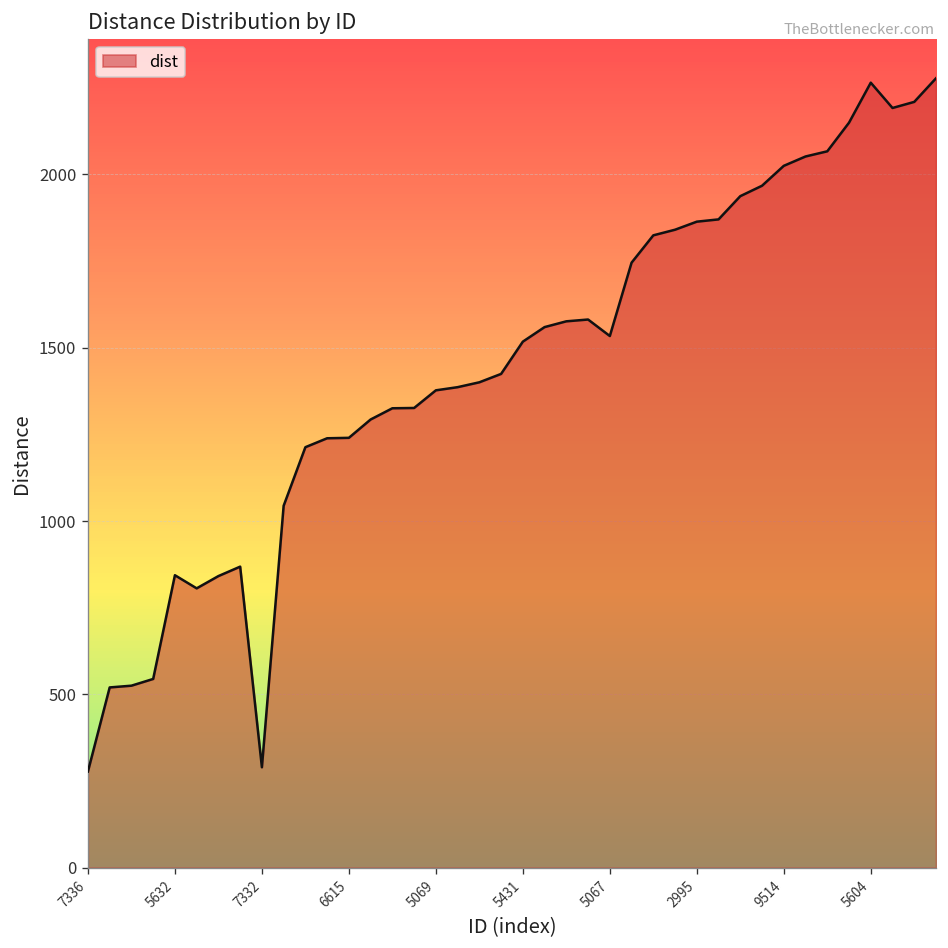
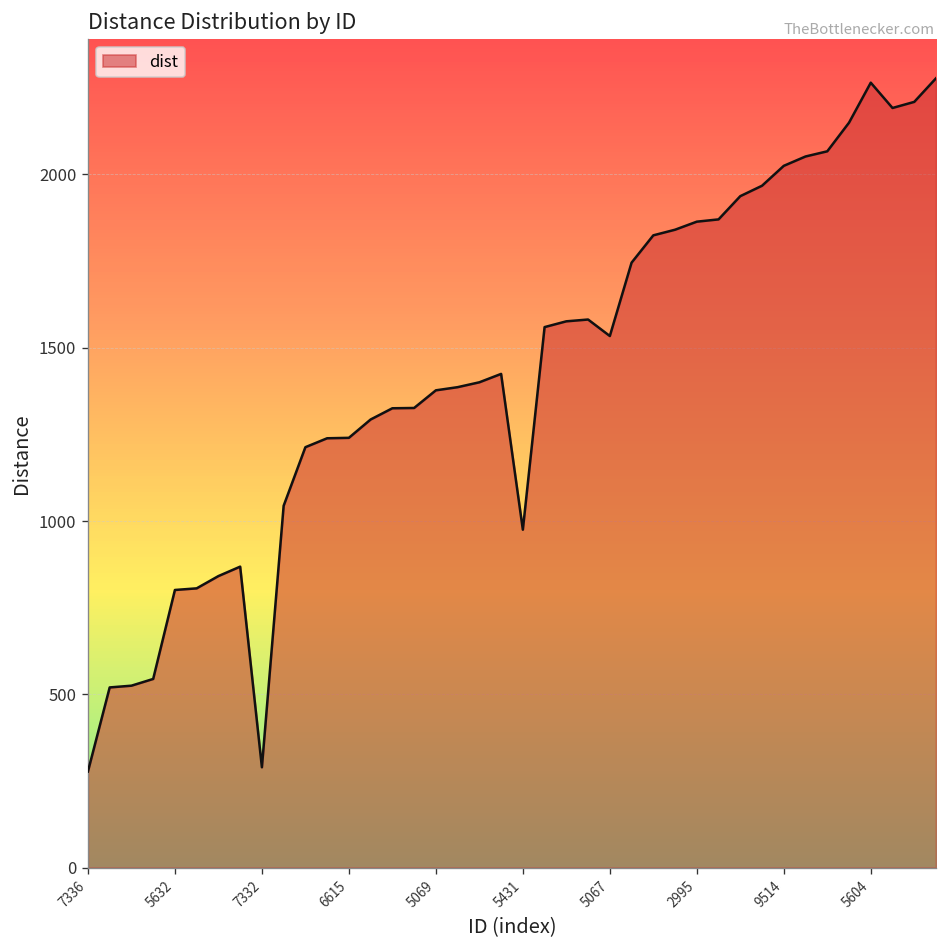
5632: 840 -> 800
5431: 1520 -> 980
